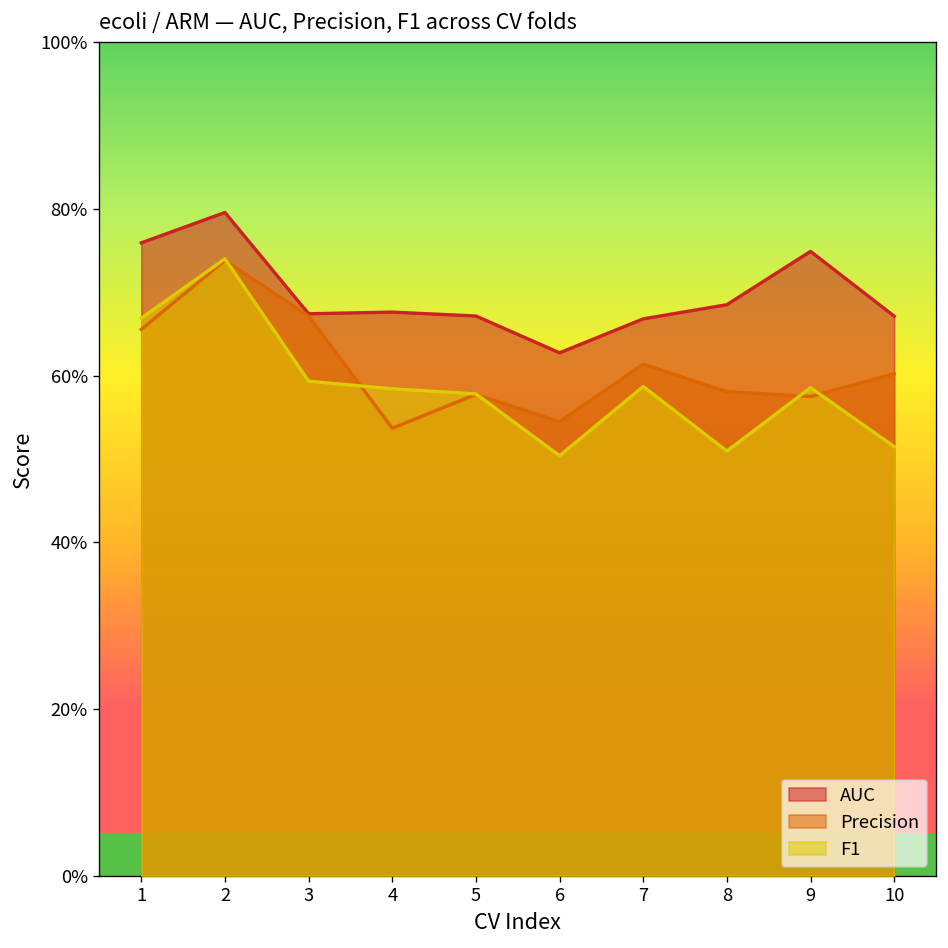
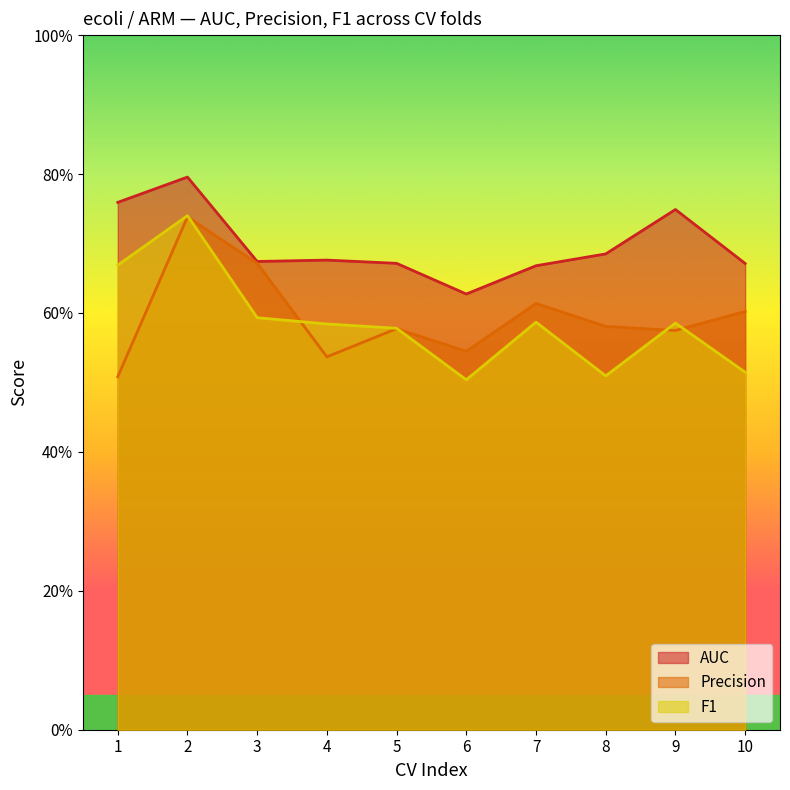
Precision, 1: 66% -> 51%
